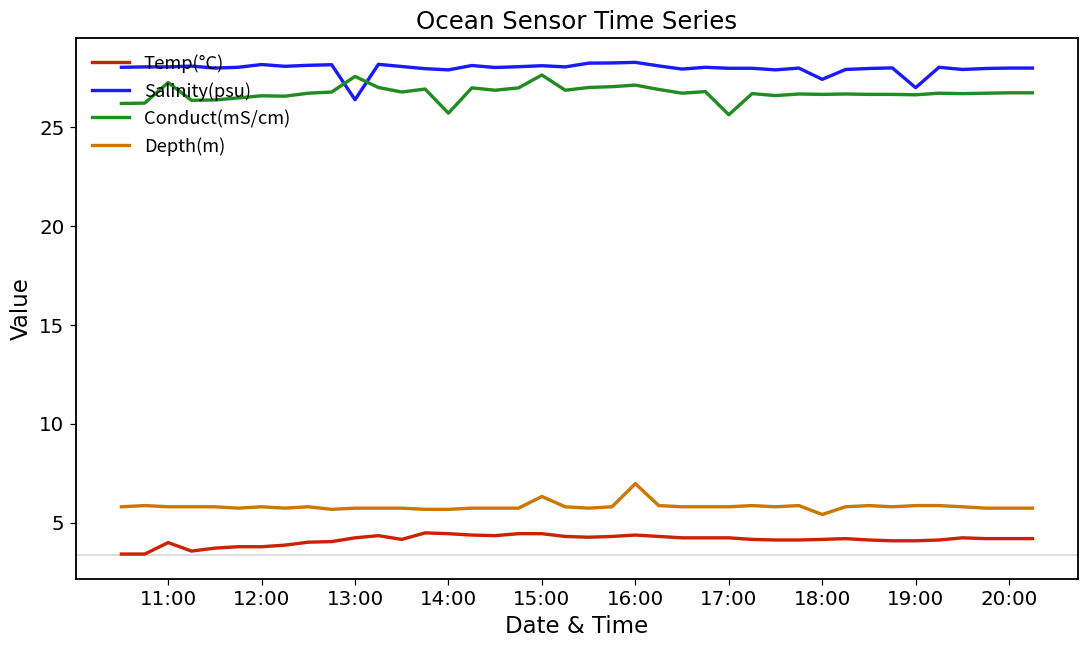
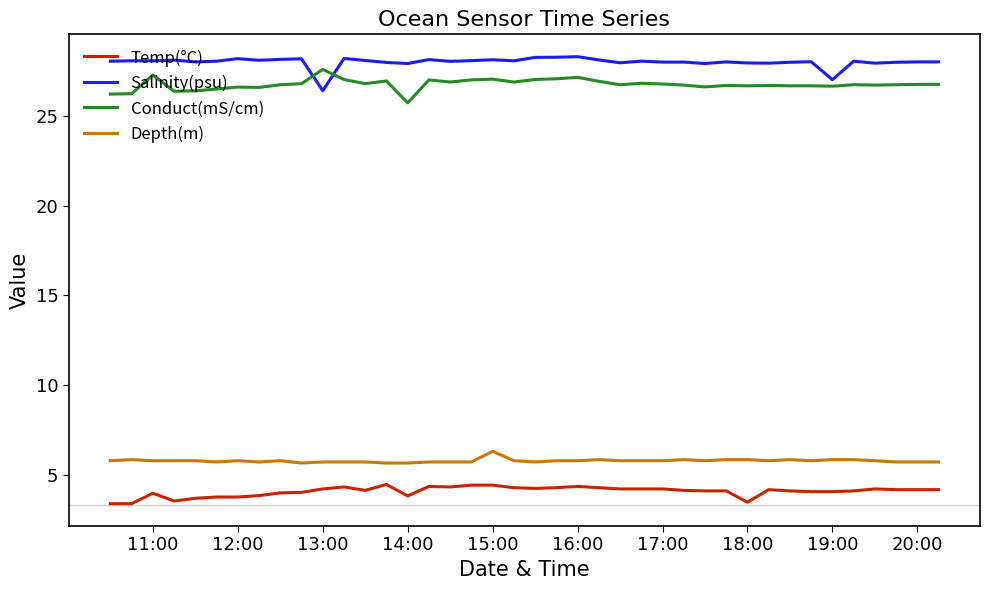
Temp(°C), 14:00: 4.5 -> 3.9
Conduct(mS/cm), 15:00: 27.6 -> 27.0
Depth(m), 16:00: 7.0 -> 5.8
Conduct(mS/cm), 17:00: 25.6 -> 26.8
Temp(°C), 18:00: 4.2 -> 3.5
Salinity(psu), 18:00: 27.4 -> 27.9
Depth(m), 18:00: 5.4 -> 5.9
